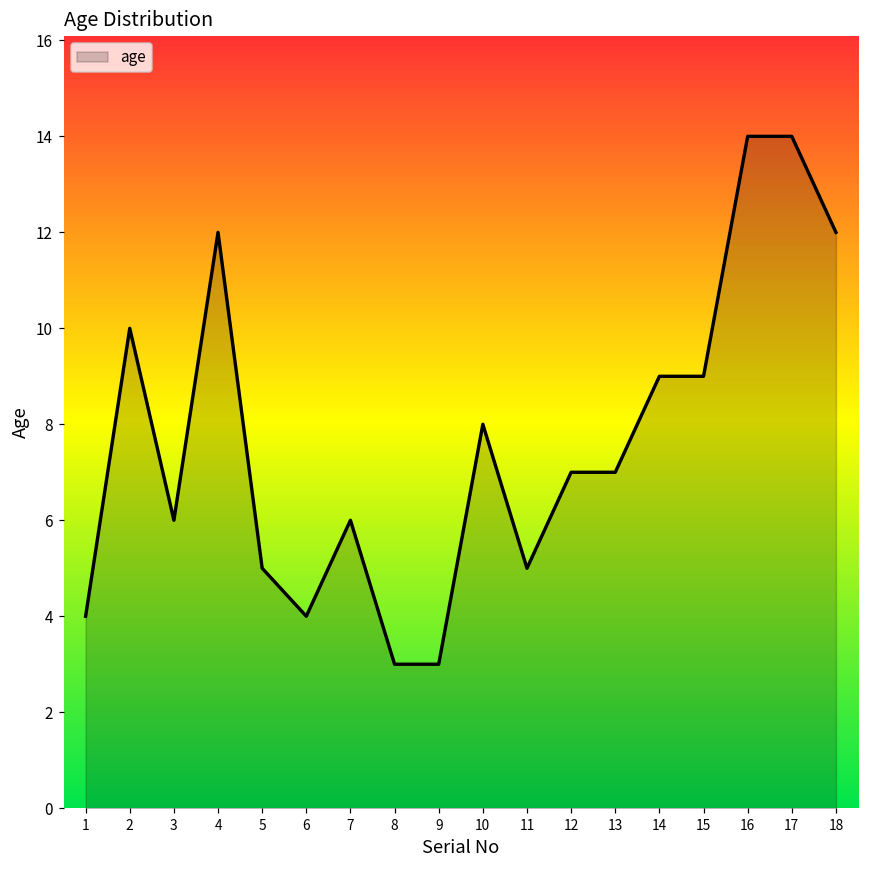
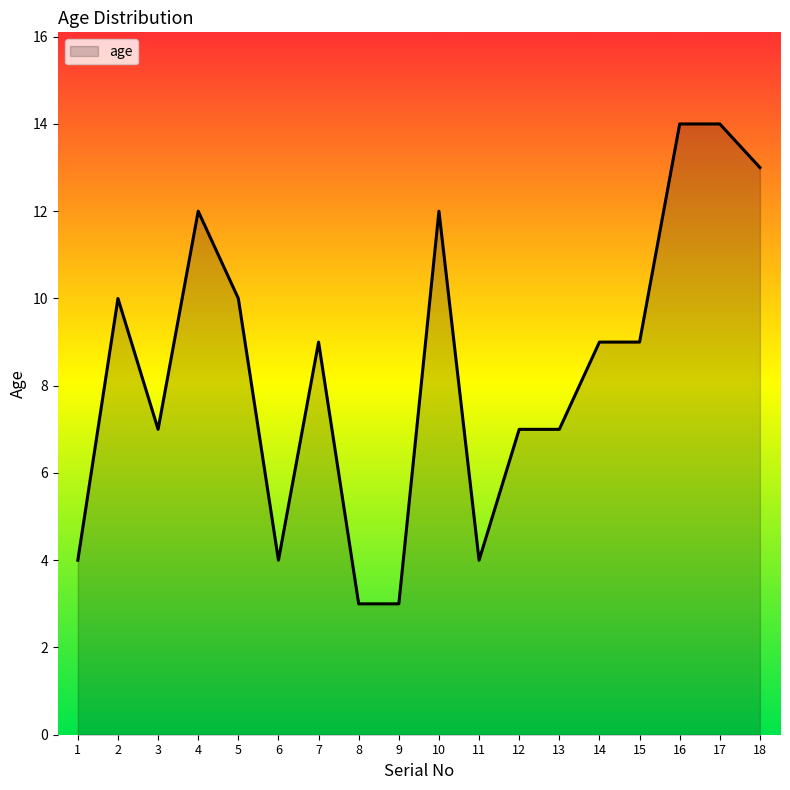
3: 6 -> 7
5: 5 -> 10
7: 6 -> 9
10: 8 -> 12
11: 5 -> 4
18: 12 -> 13
